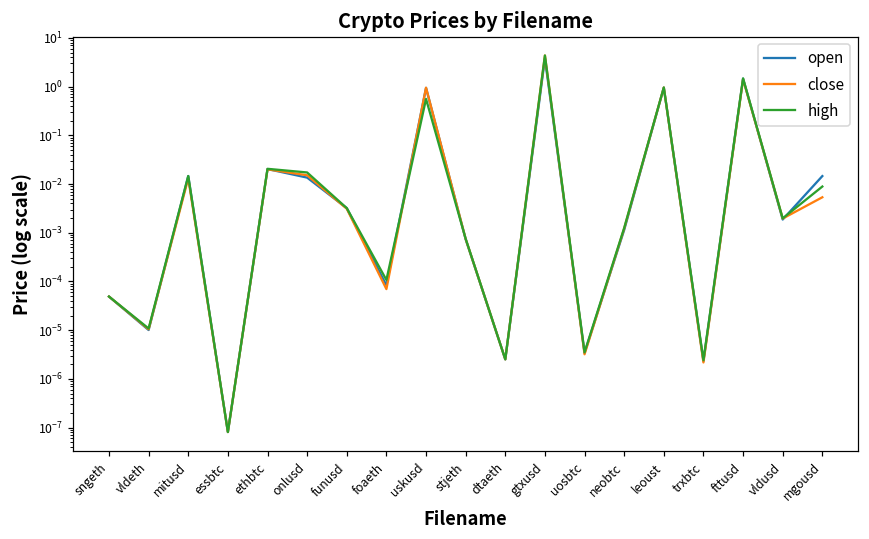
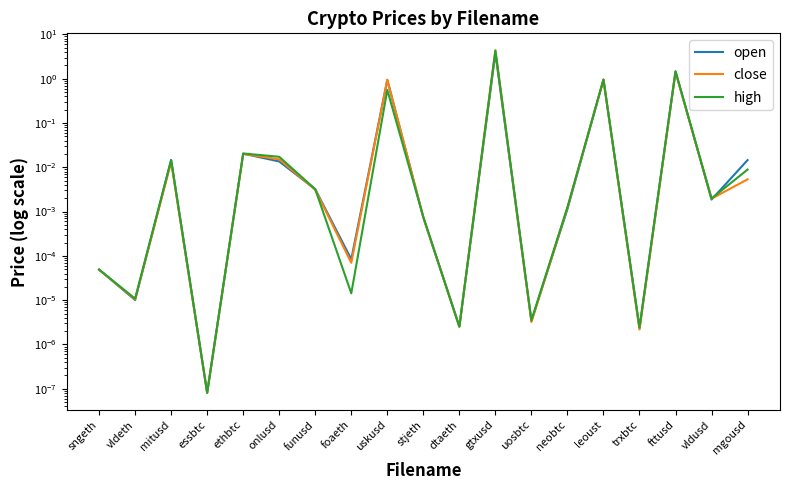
high, foaeth: 0.00011 -> 0.000014
